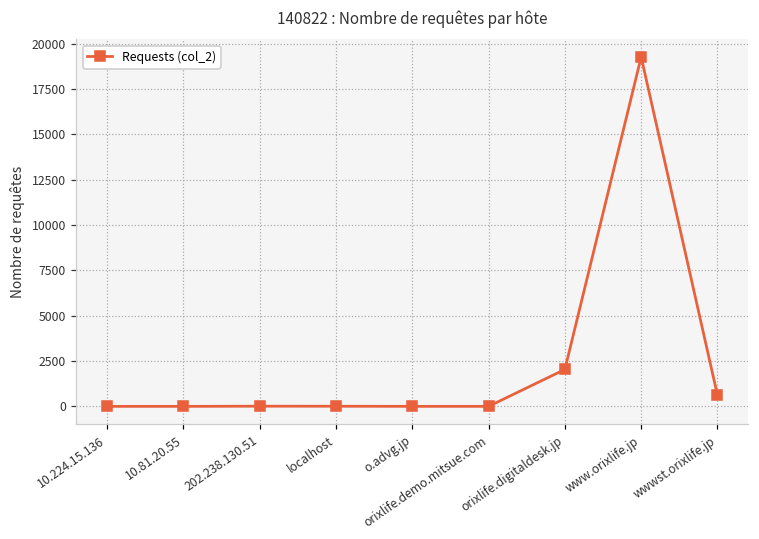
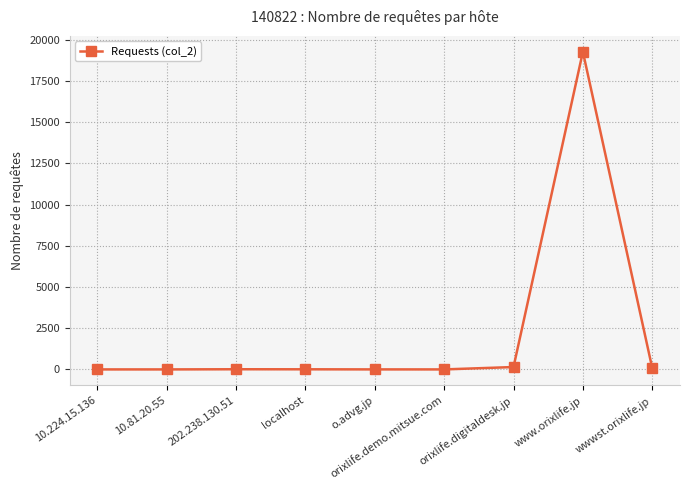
orixlife.digitaldesk.jp: 2000 -> 100
wwwst.orixlife.jp: 600 -> 100
